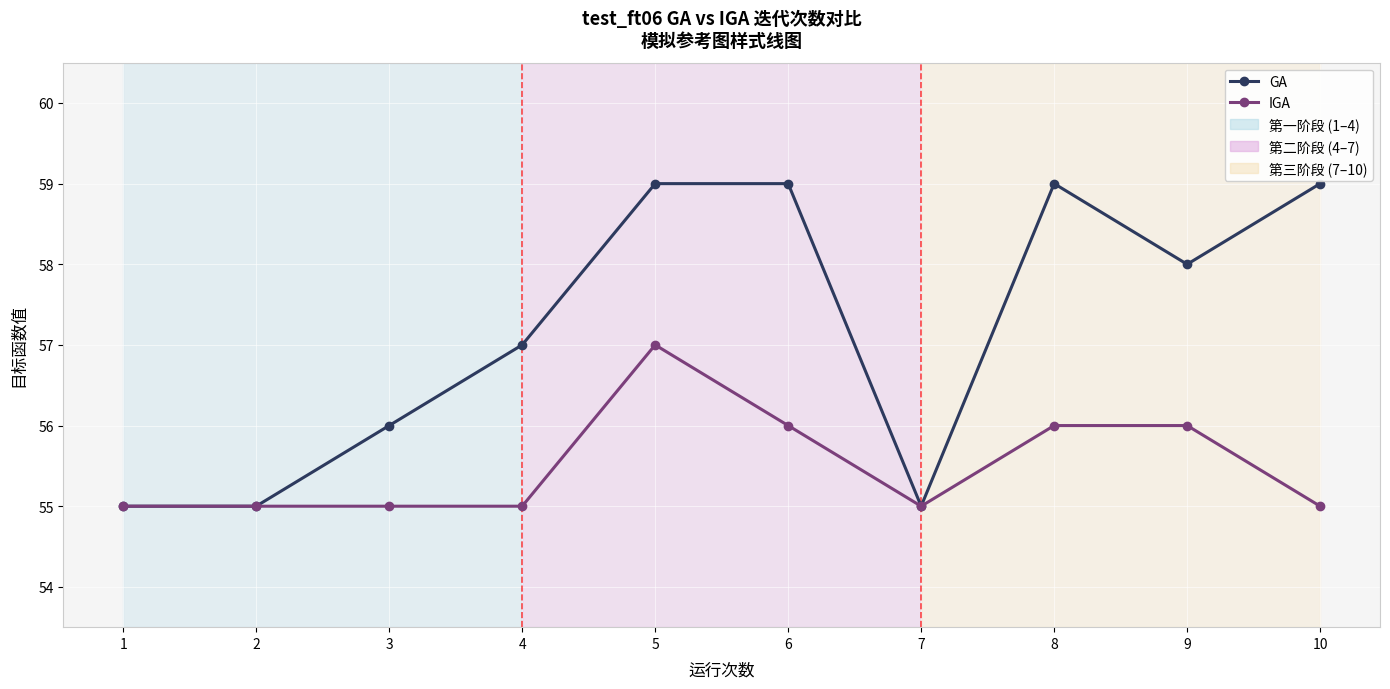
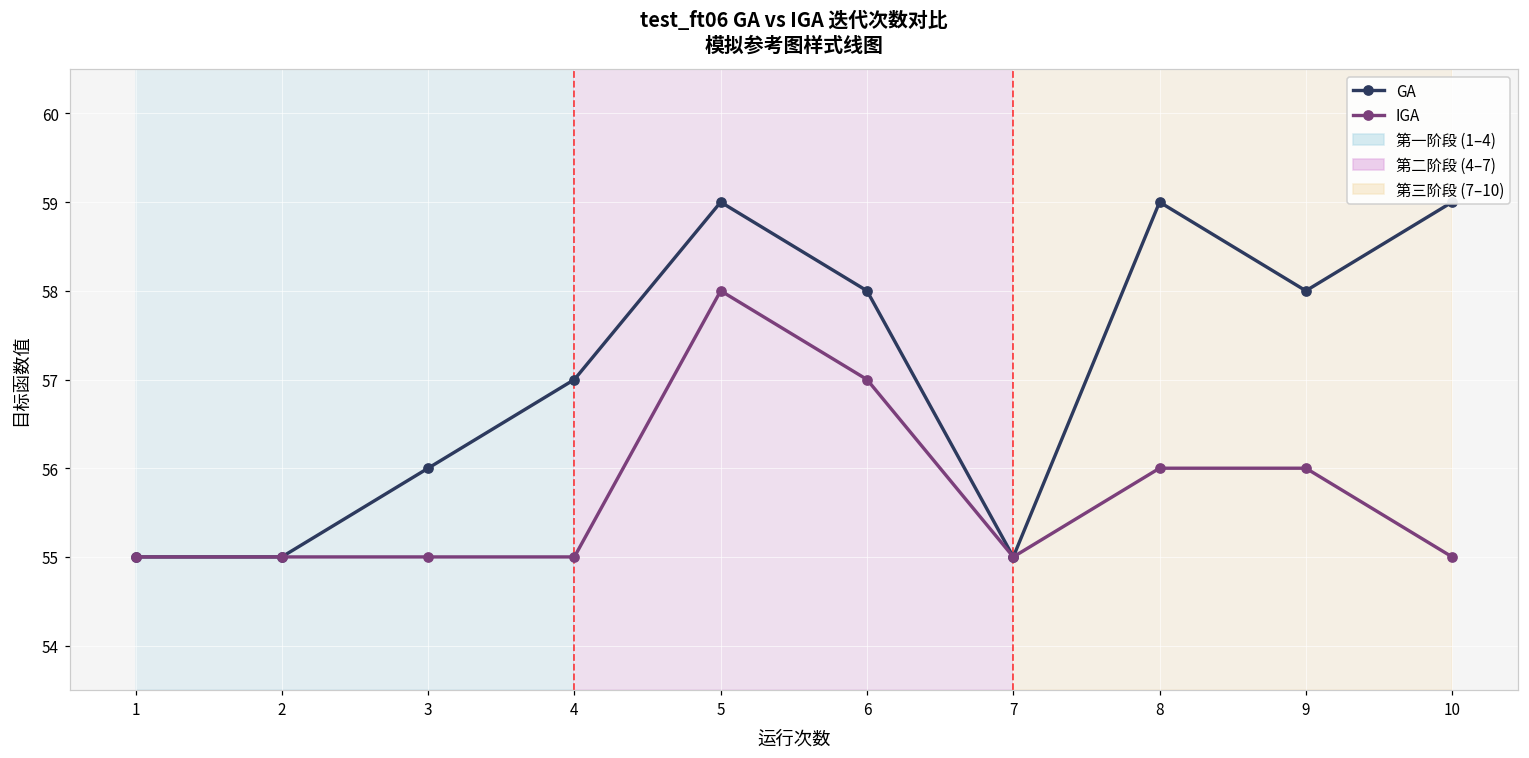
IGA, 5: 57 -> 58
GA, 6: 59 -> 58
IGA, 6: 56 -> 57
